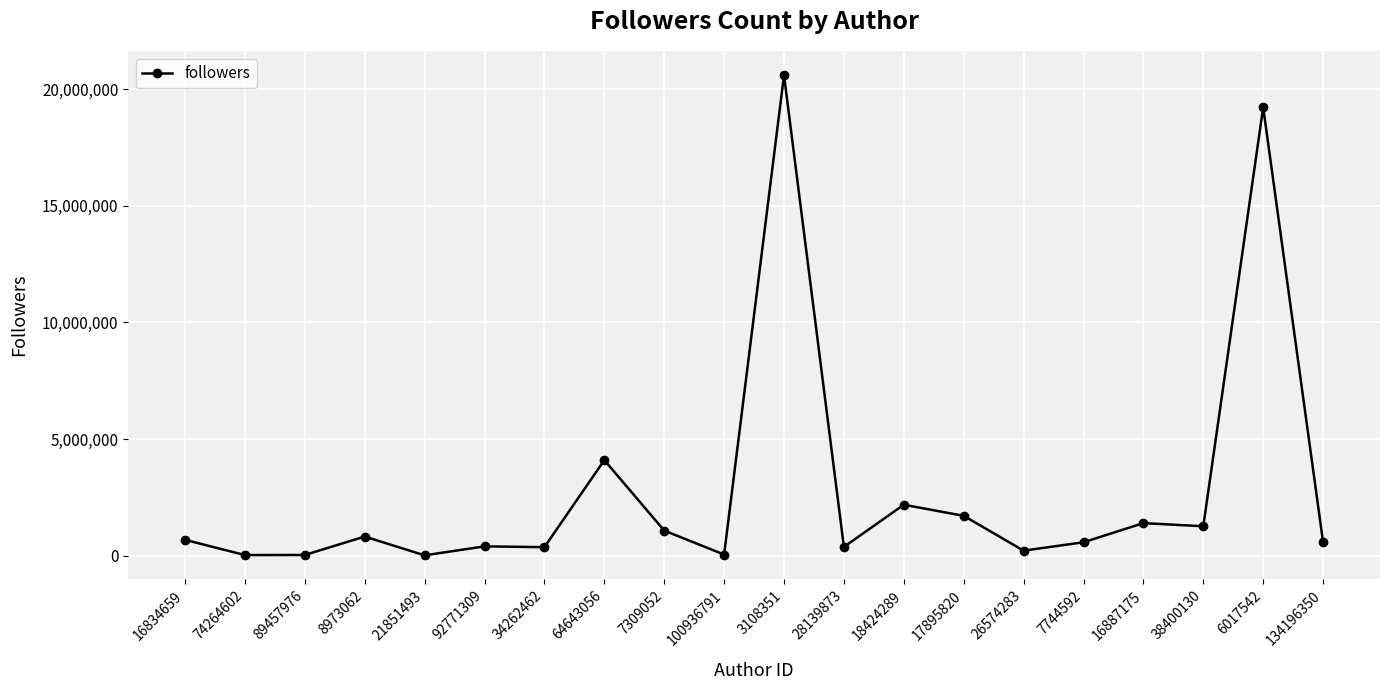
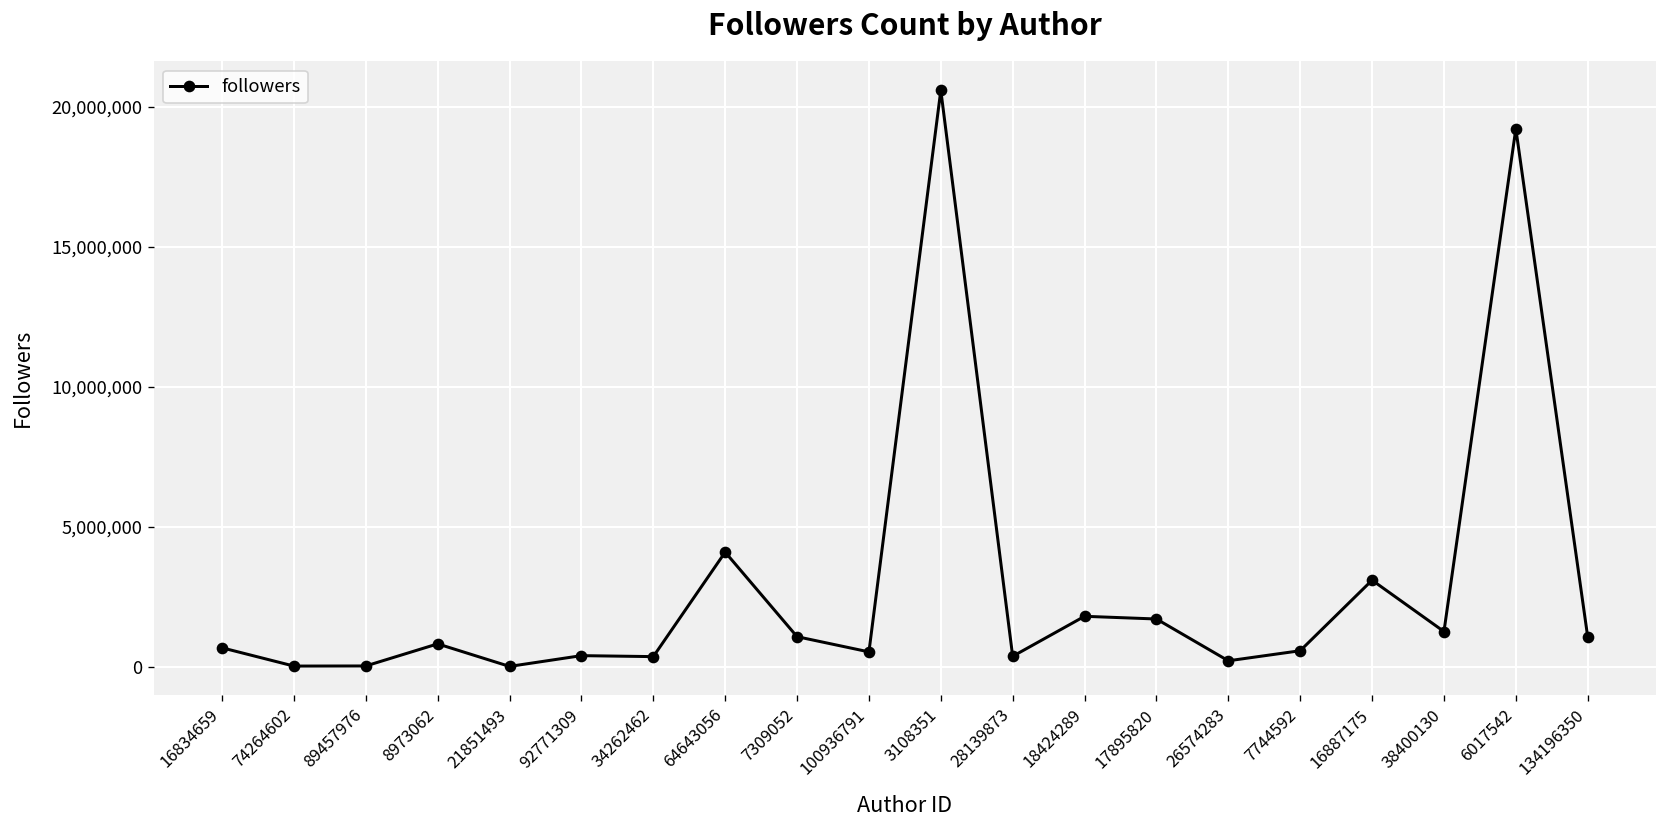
100936791: 0 -> 500,000
18424289: 2,200,000 -> 1,800,000
16887175: 1,400,000 -> 3,100,000
134196350: 600,000 -> 1,100,000
